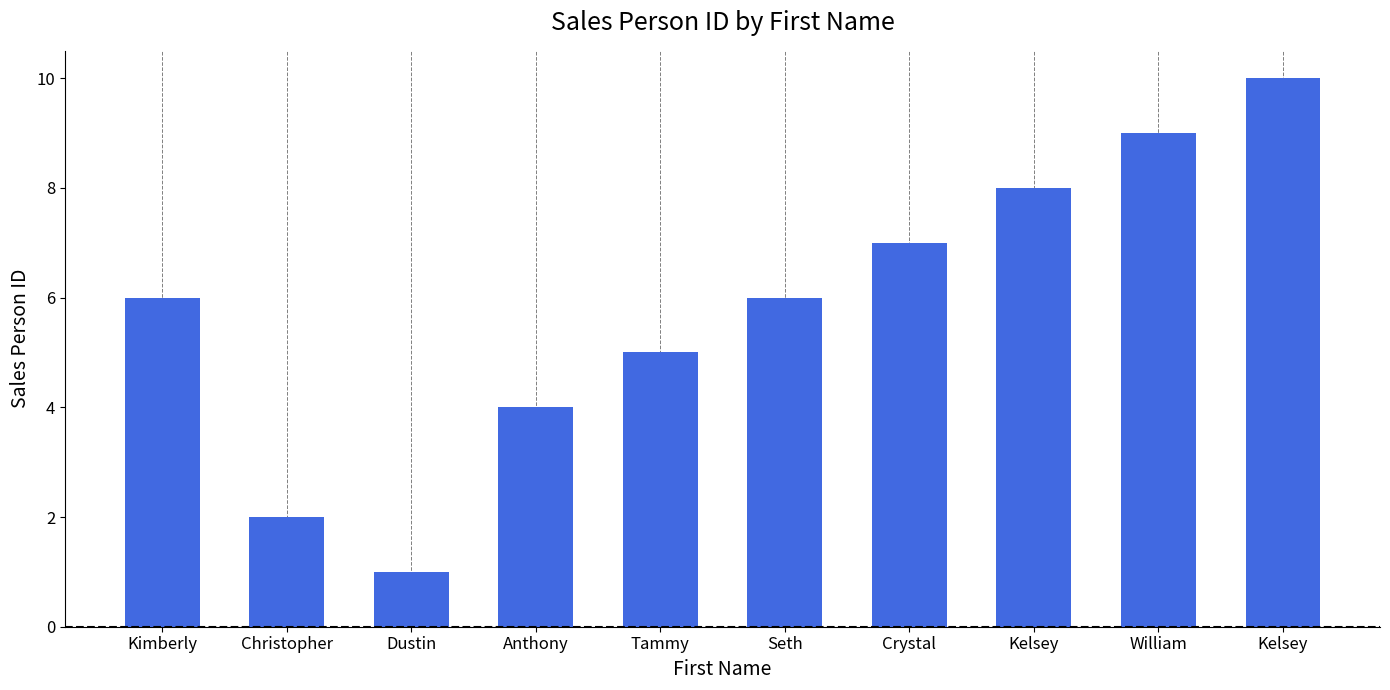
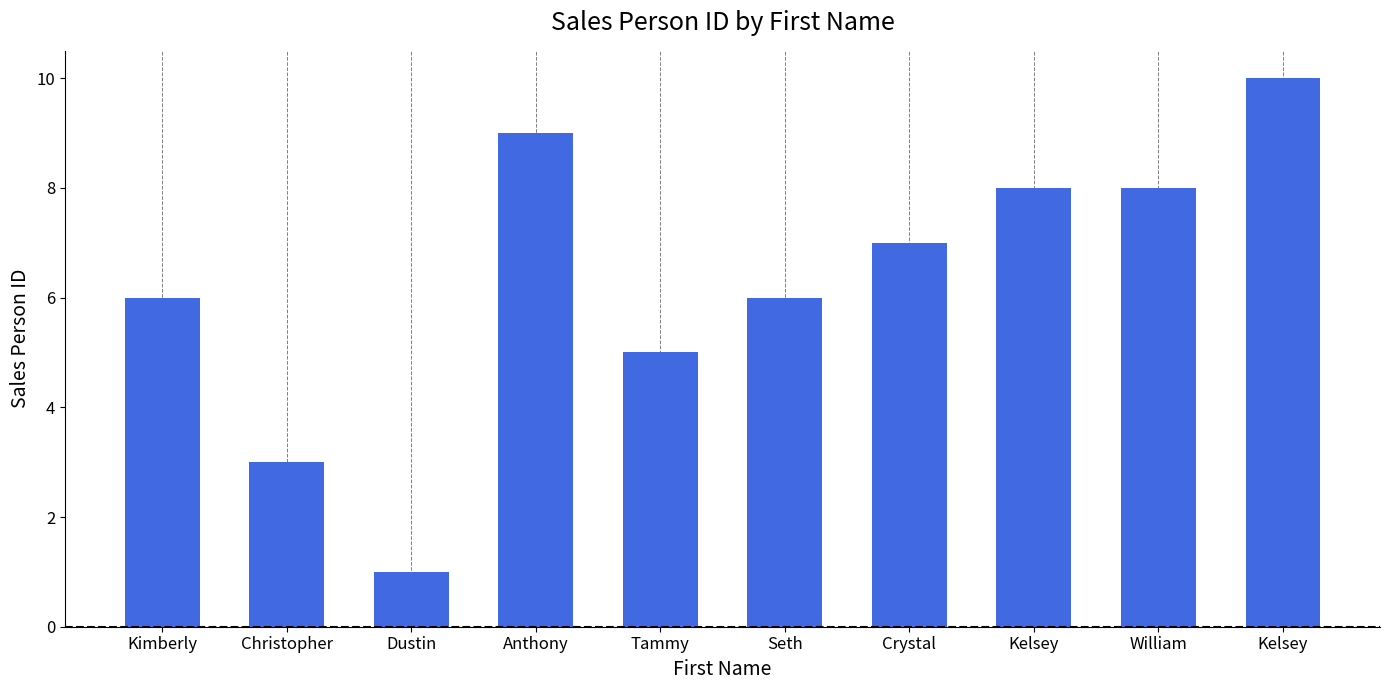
Christopher: 2 -> 3
Anthony: 4 -> 9
William: 9 -> 8
